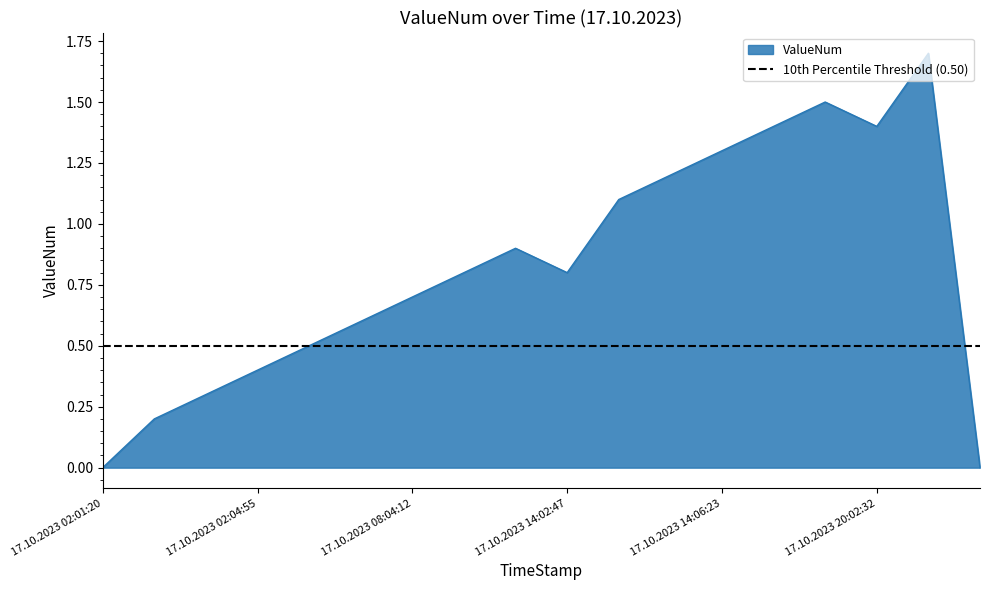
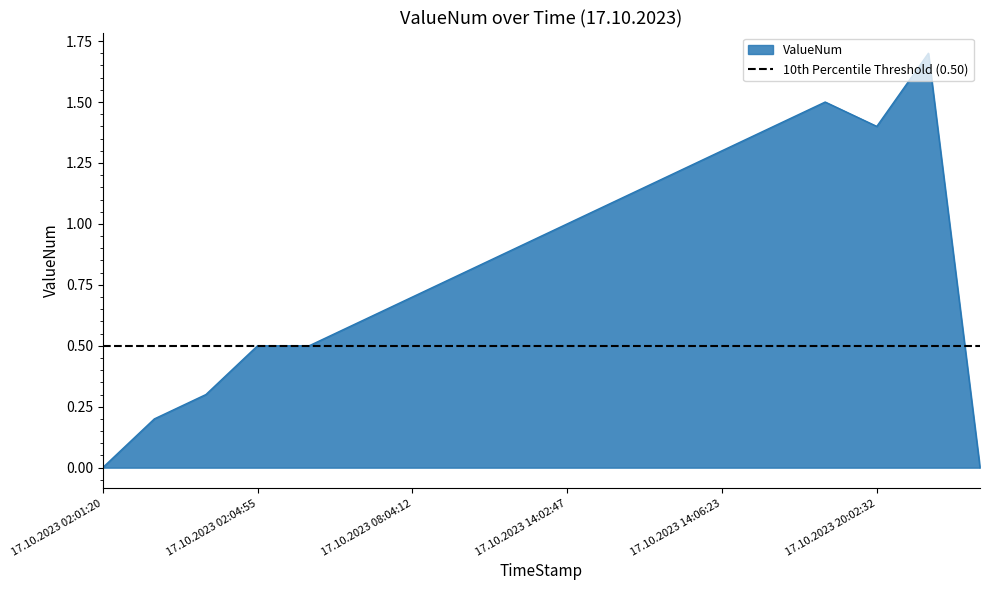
17.10.2023 02:04:55: 0.4 -> 0.5
17.10.2023 14:02:47: 0.8 -> 1.0
